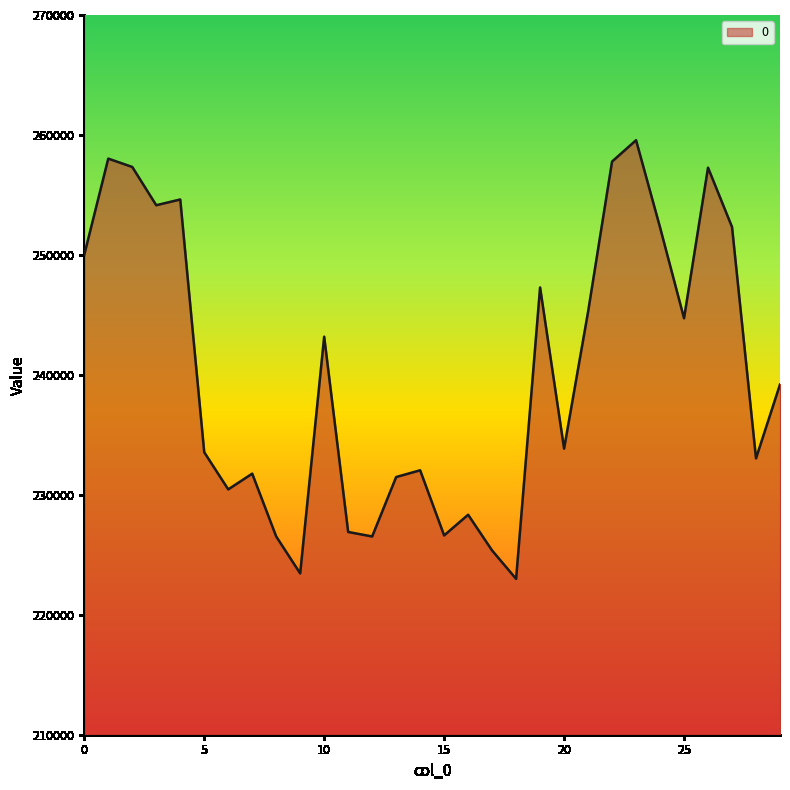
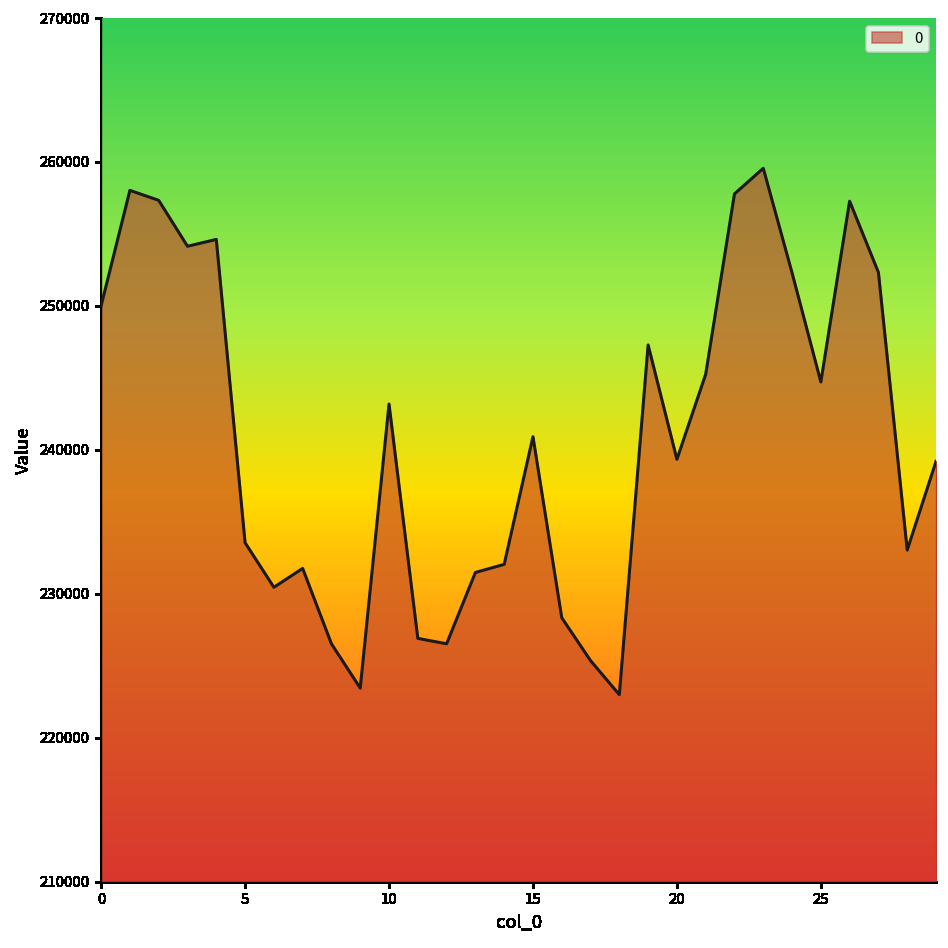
15: 226600 -> 240900
20: 233800 -> 239300
